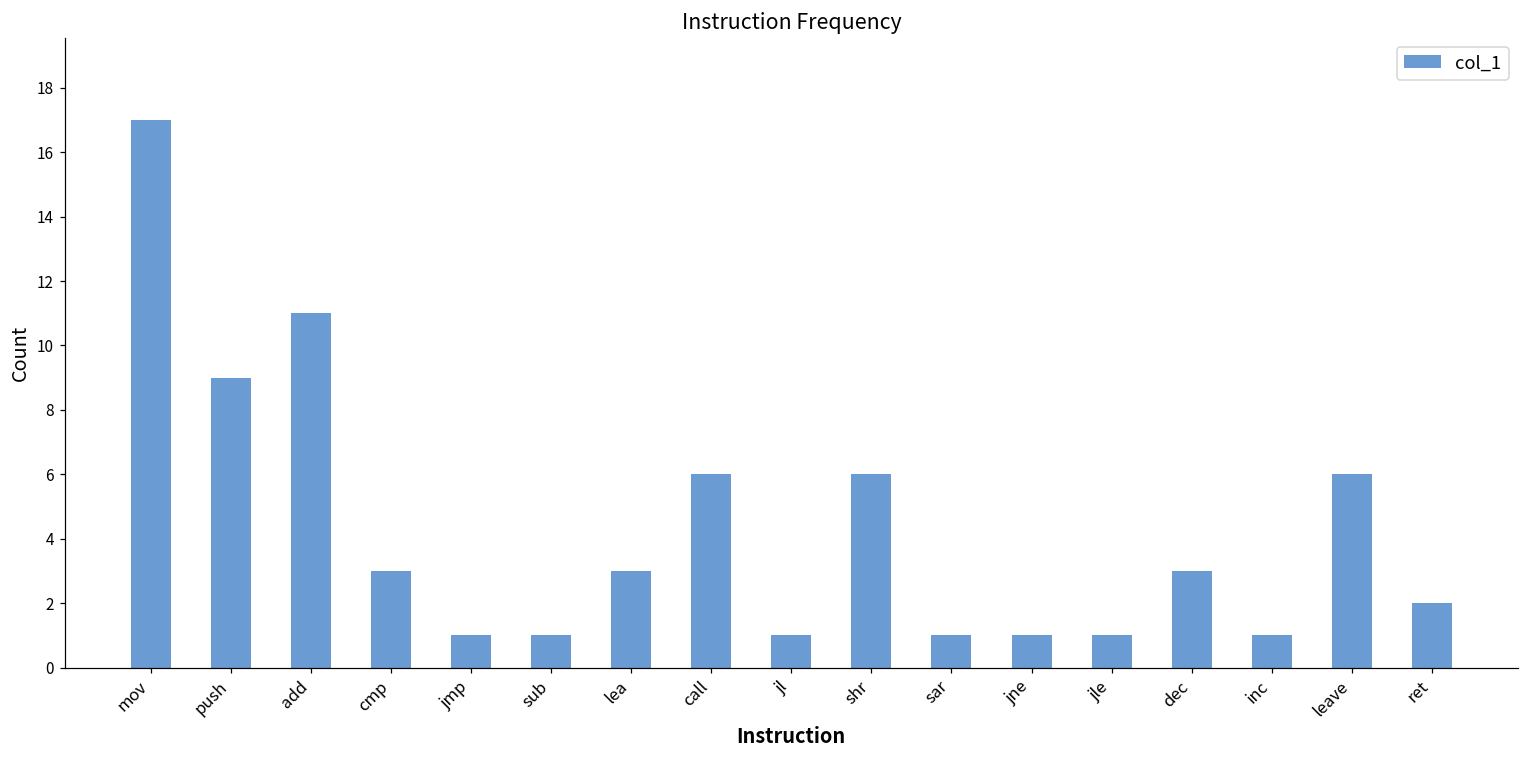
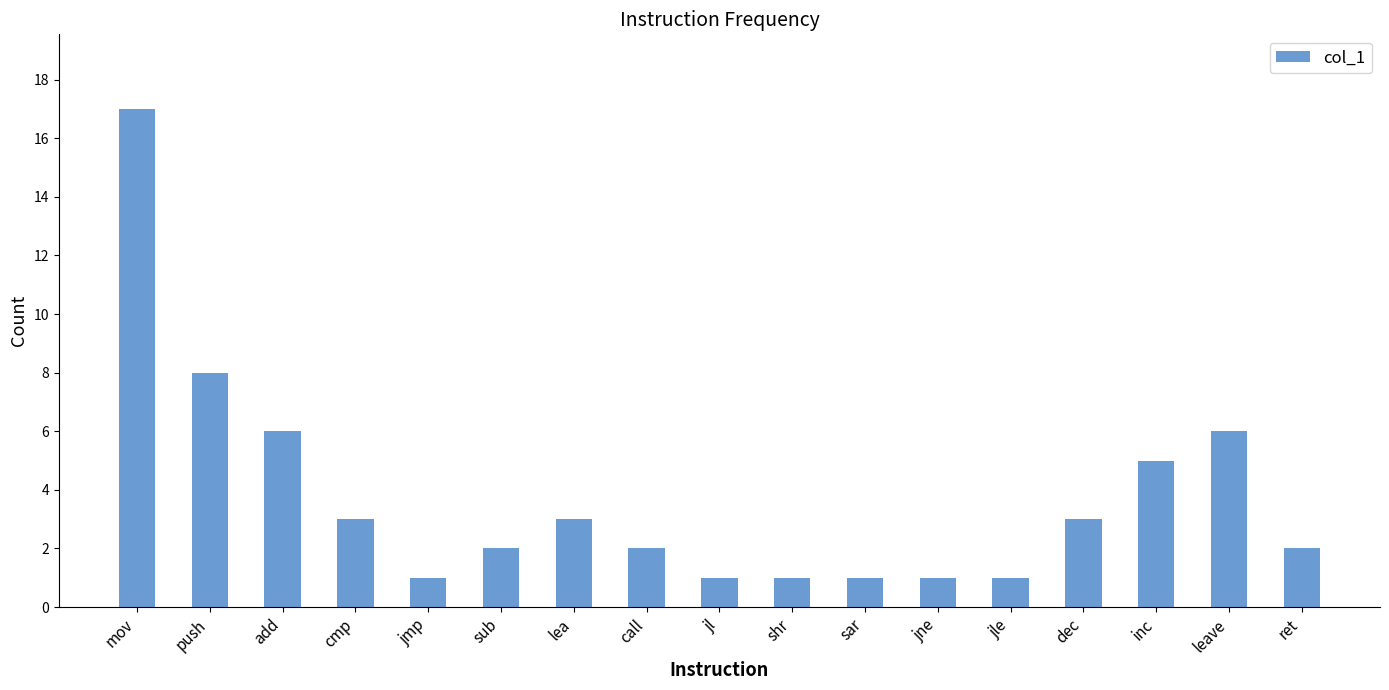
push: 9 -> 8
add: 11 -> 6
sub: 1 -> 2
call: 6 -> 2
shr: 6 -> 1
inc: 1 -> 5
